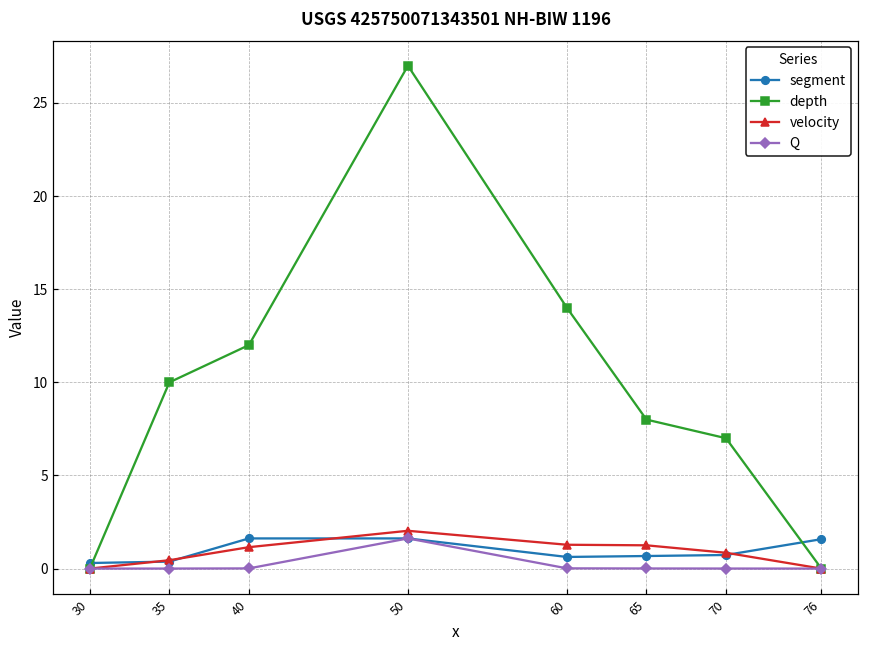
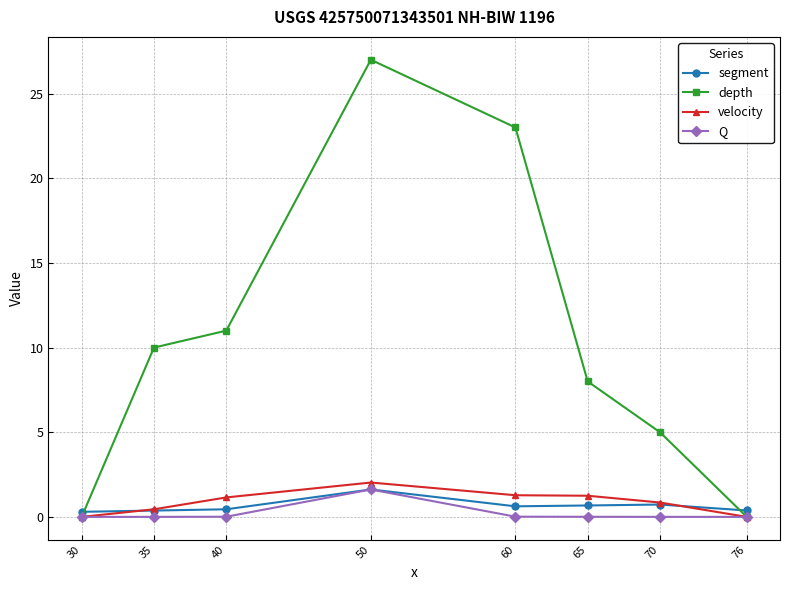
segment, 40: 1.6 -> 0.5
depth, 40: 12 -> 11
depth, 60: 14 -> 23
depth, 70: 7 -> 5
segment, 76: 1.6 -> 0.4
